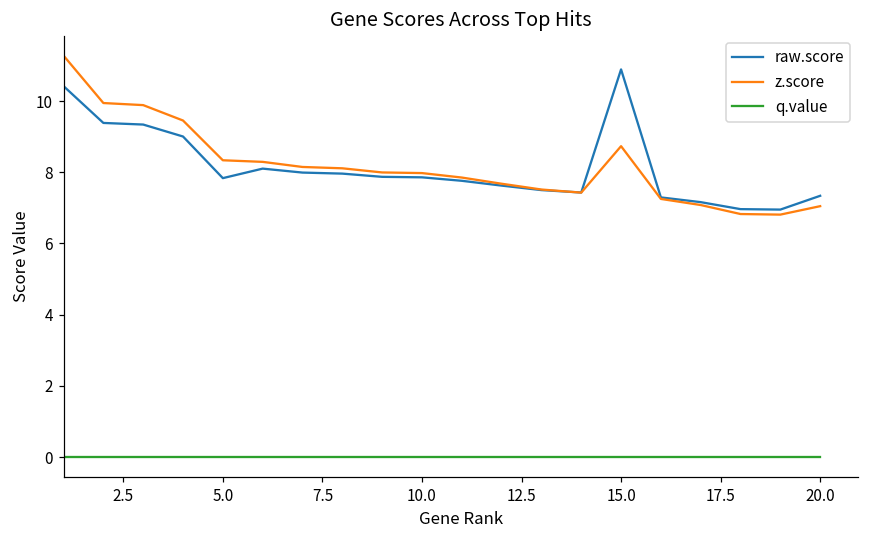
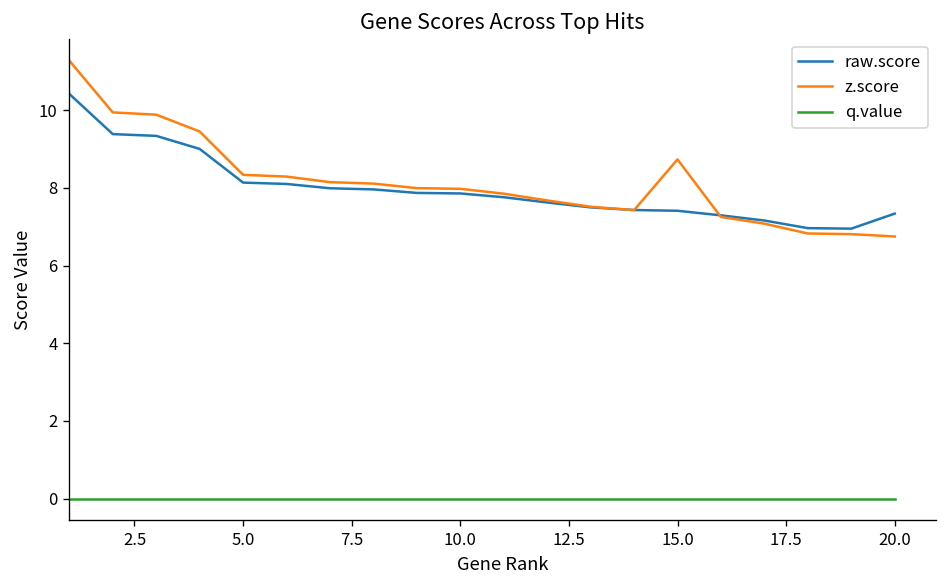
raw.score, 5.0: 7.8 -> 8.1
raw.score, 15.0: 10.9 -> 7.4
z.score, 20.0: 7.0 -> 6.8
